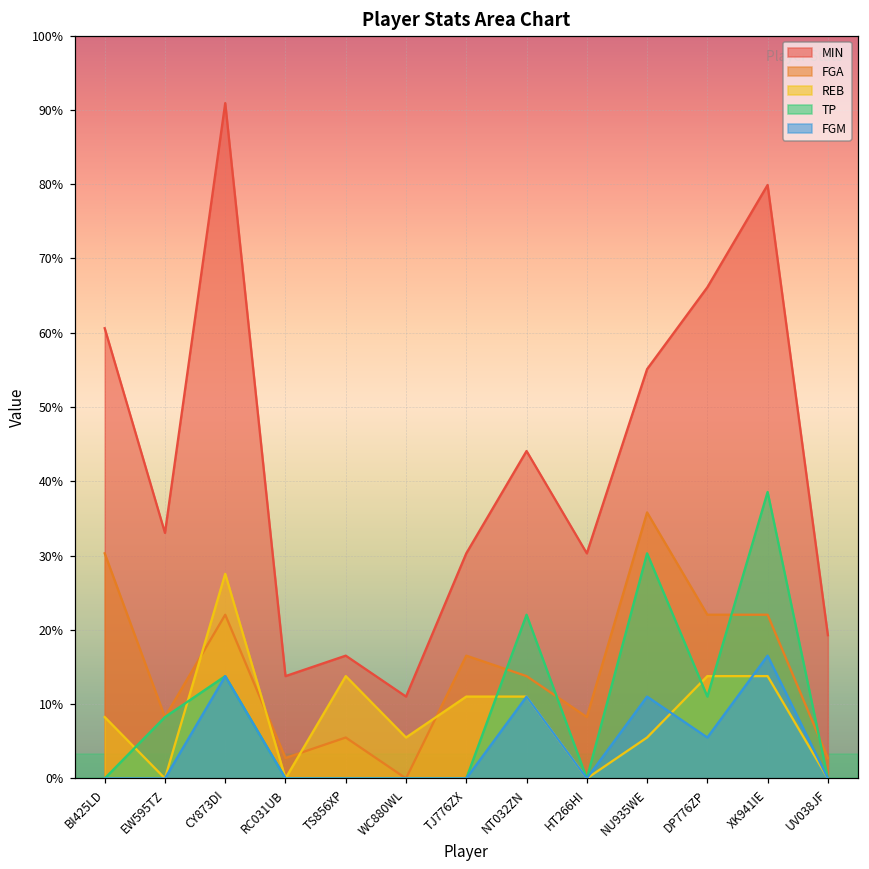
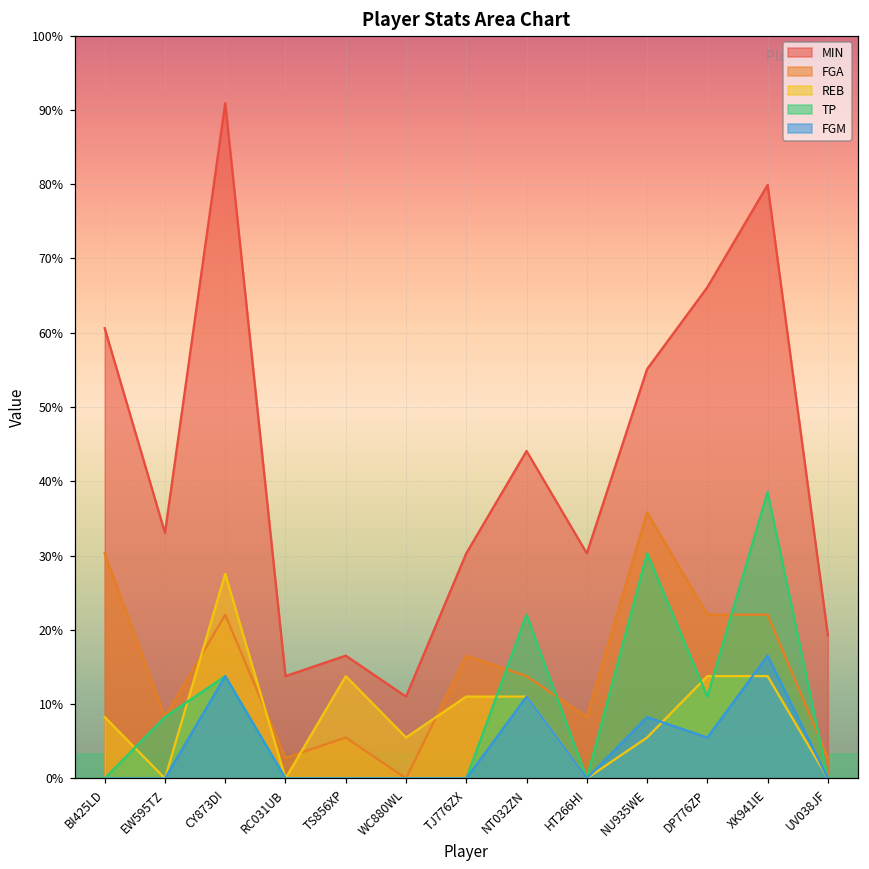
FGM, NU935WE: 11% -> 8%
